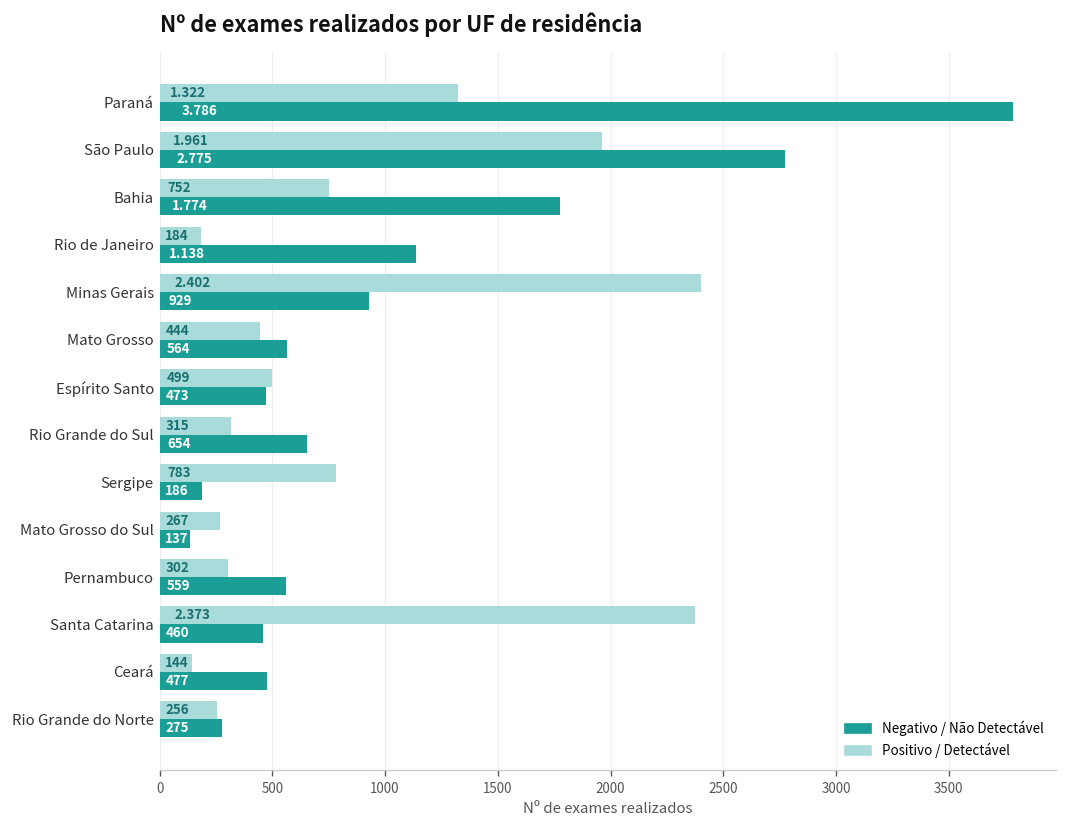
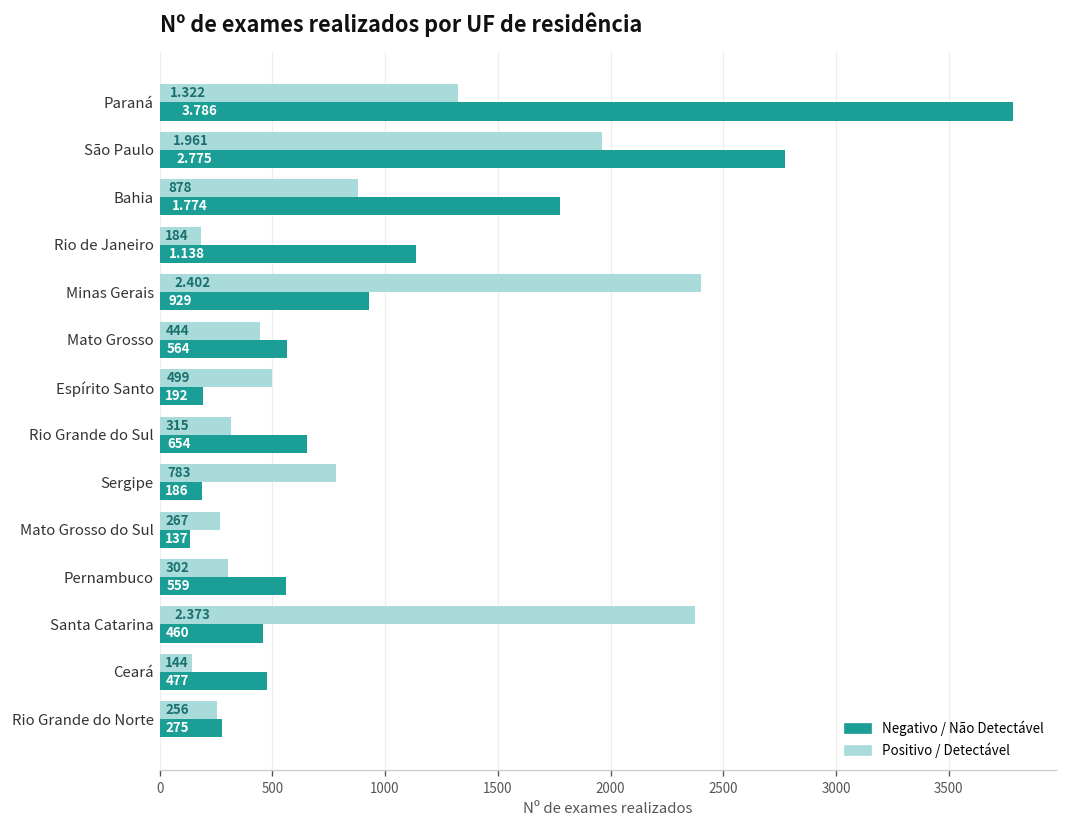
Positivo / Detectável, Bahia: 752 -> 878
Negativo / Não Detectável, Espírito Santo: 473 -> 192
